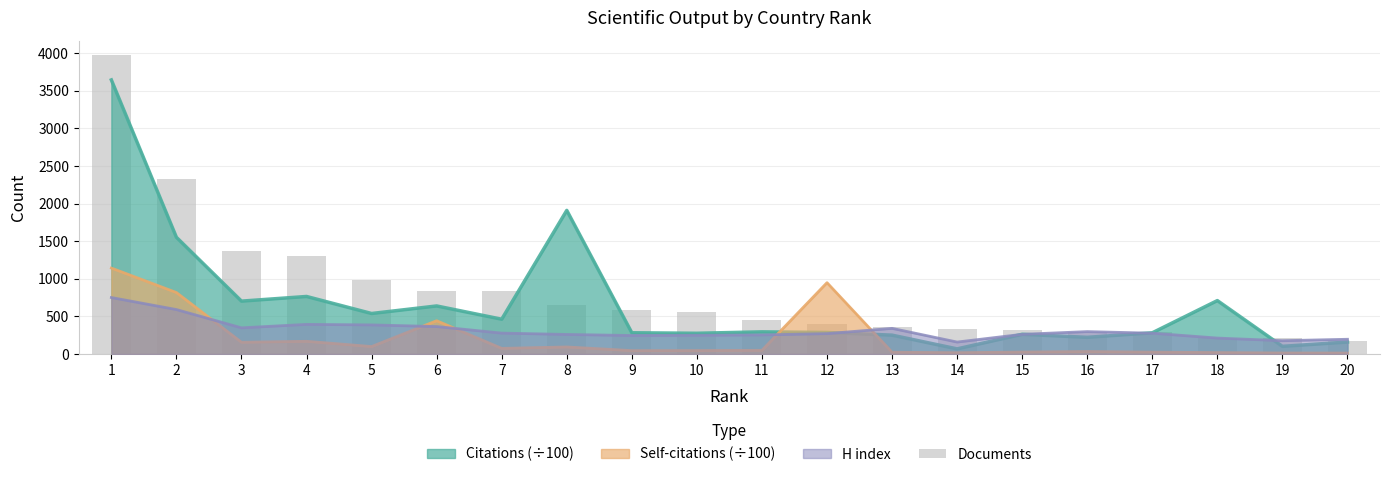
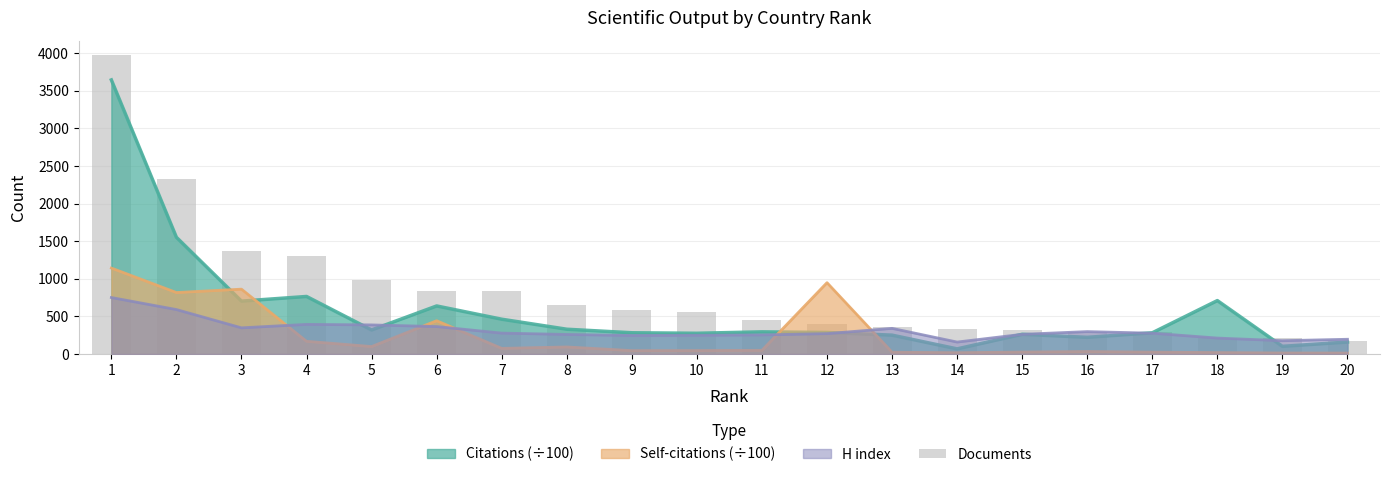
Self-citations (÷100), 3: 200 -> 900
Citations (÷100), 5: 500 -> 300
Citations (÷100), 8: 1900 -> 300
